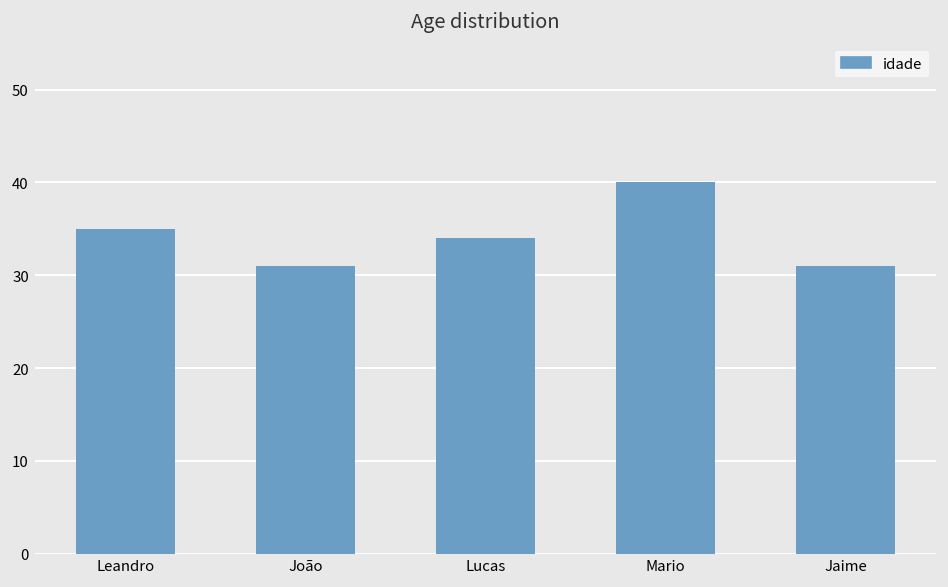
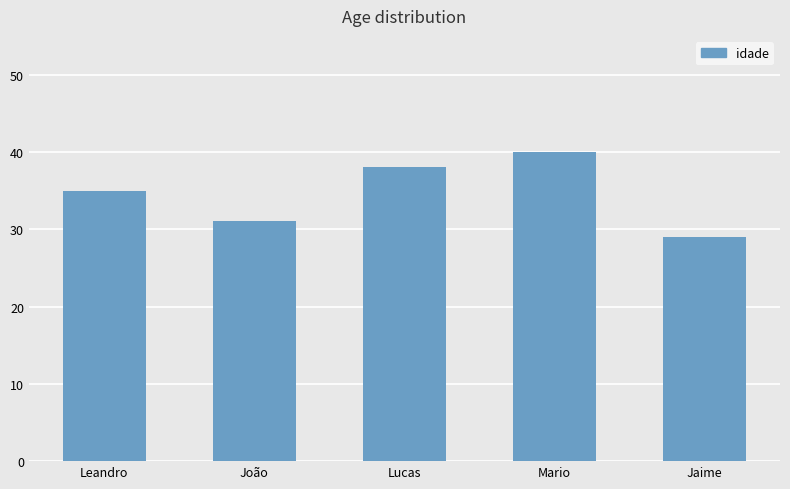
Lucas: 34 -> 38
Jaime: 31 -> 29
